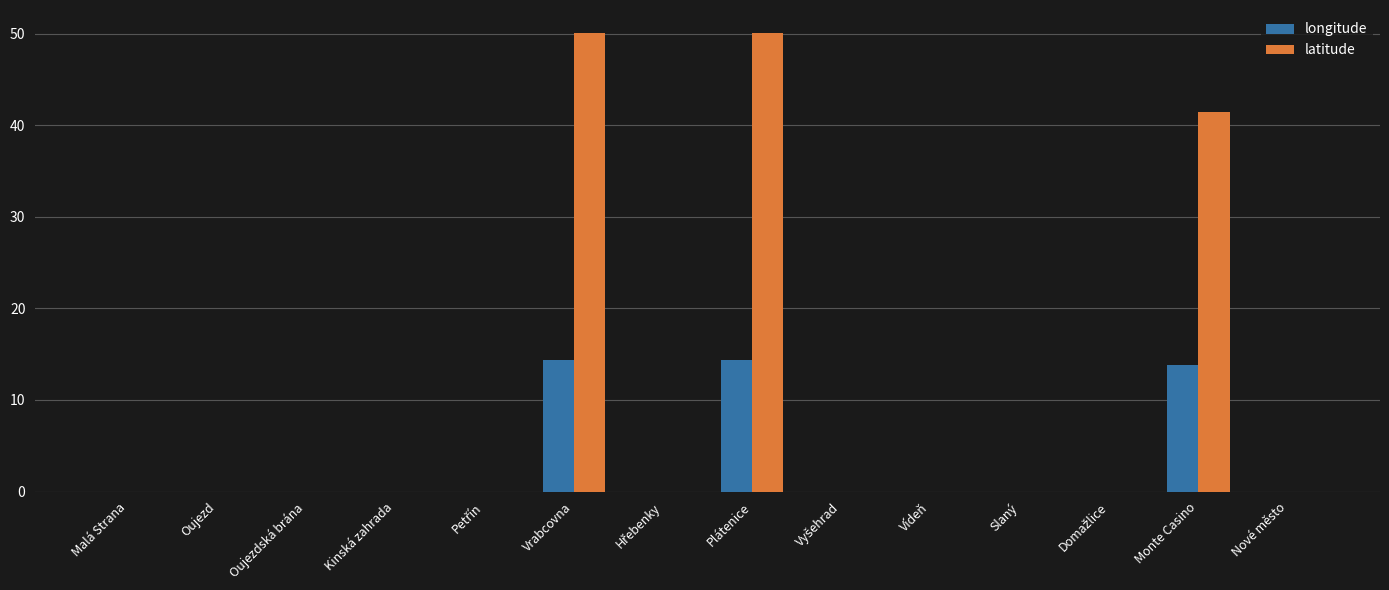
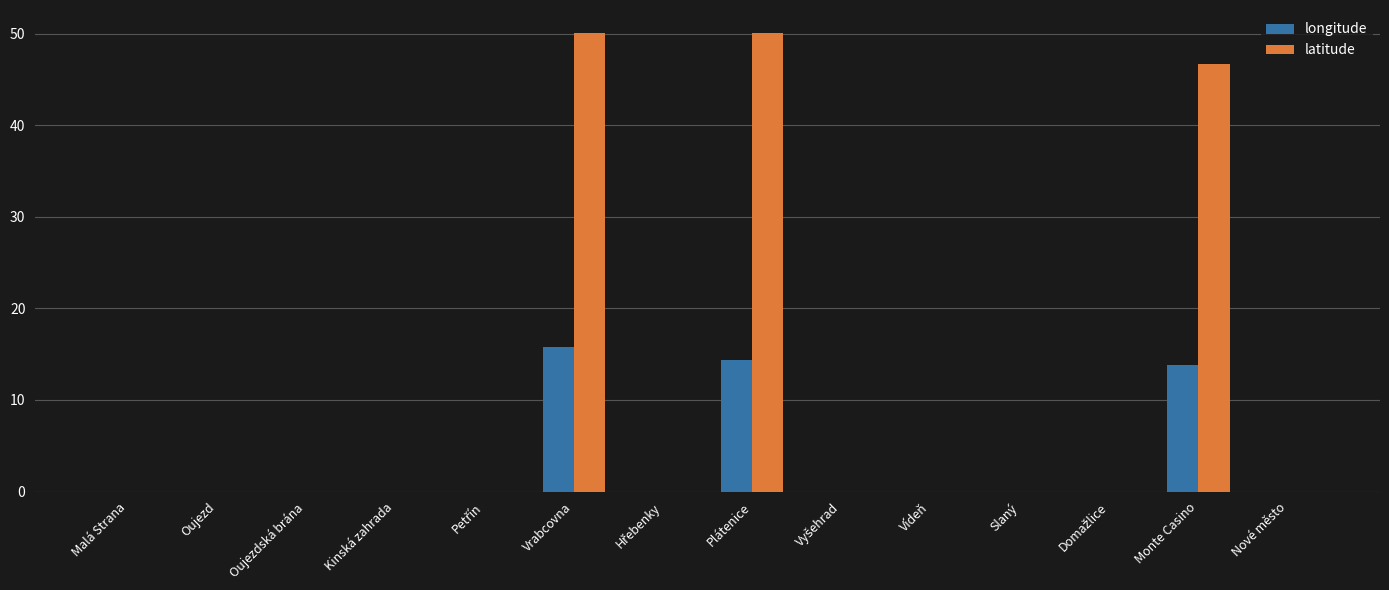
longitude, Vrabcovna: 14 -> 16
latitude, Monte Casino: 41 -> 47
